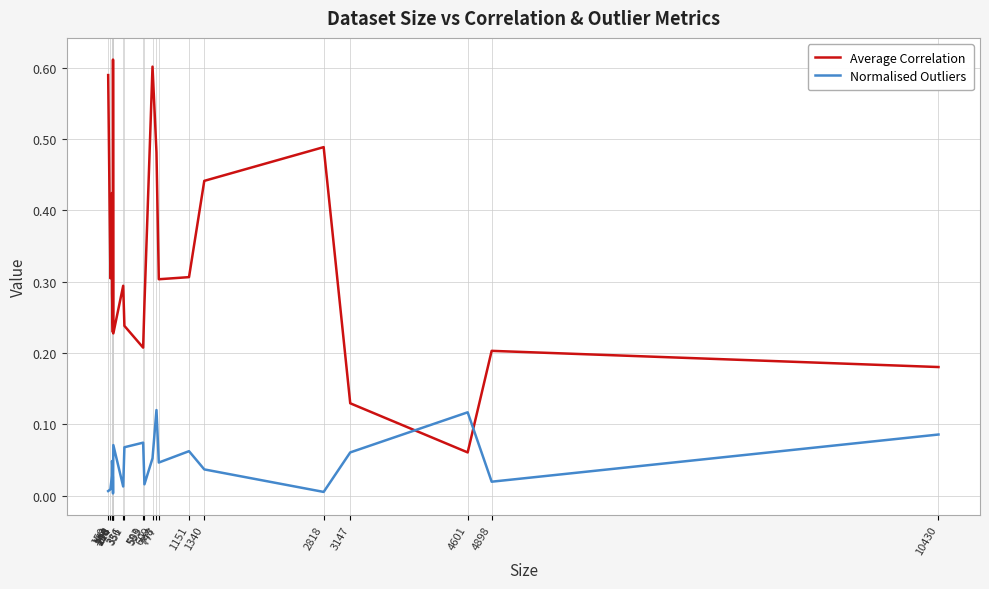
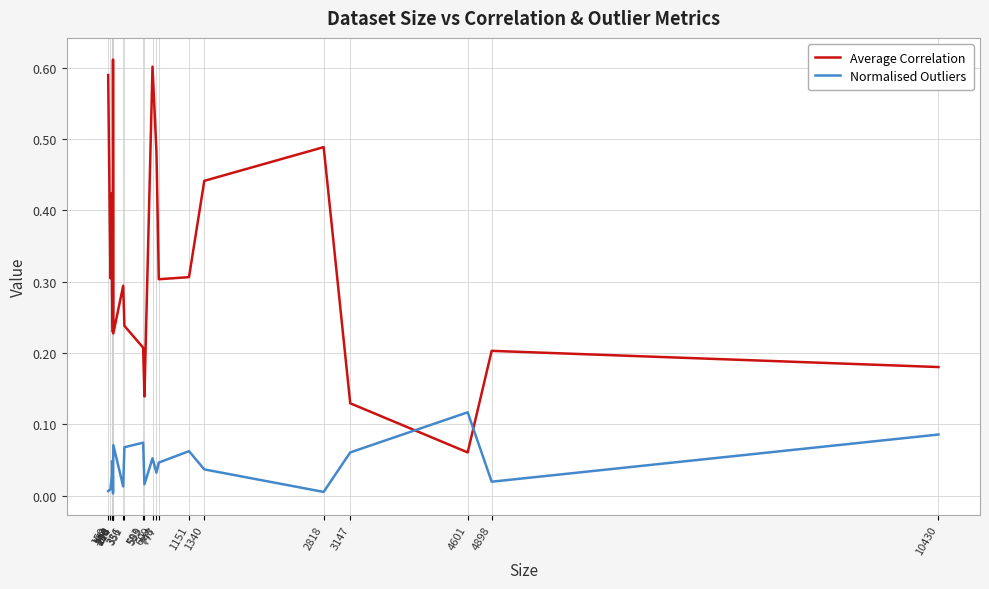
Average Correlation, 599: 0.27 -> 0.14
Normalised Outliers, 748: 0.12 -> 0.03
